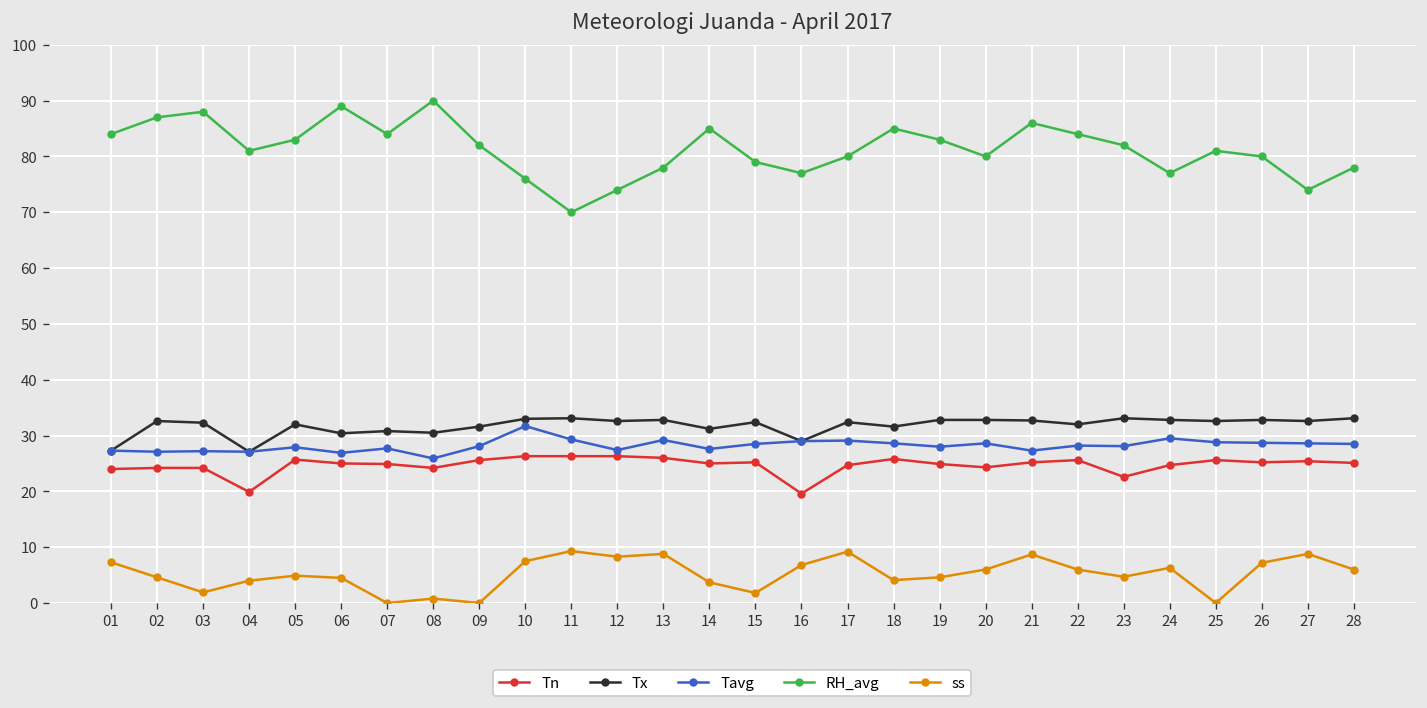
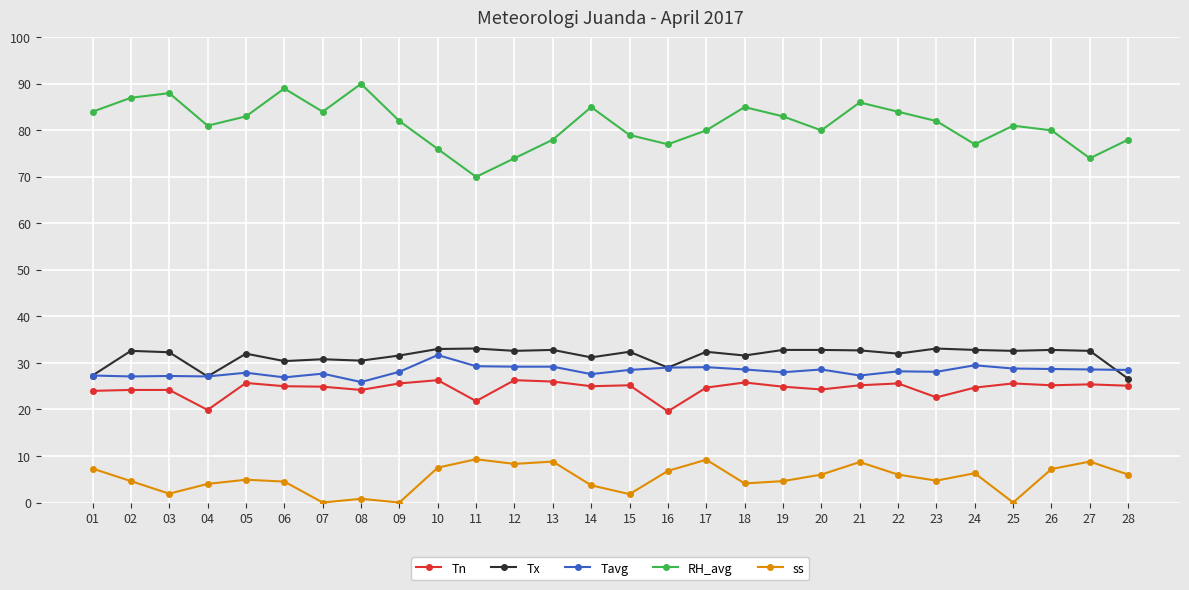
Tn, 11: 26 -> 22
Tavg, 12: 27 -> 29
Tx, 28: 33 -> 27
